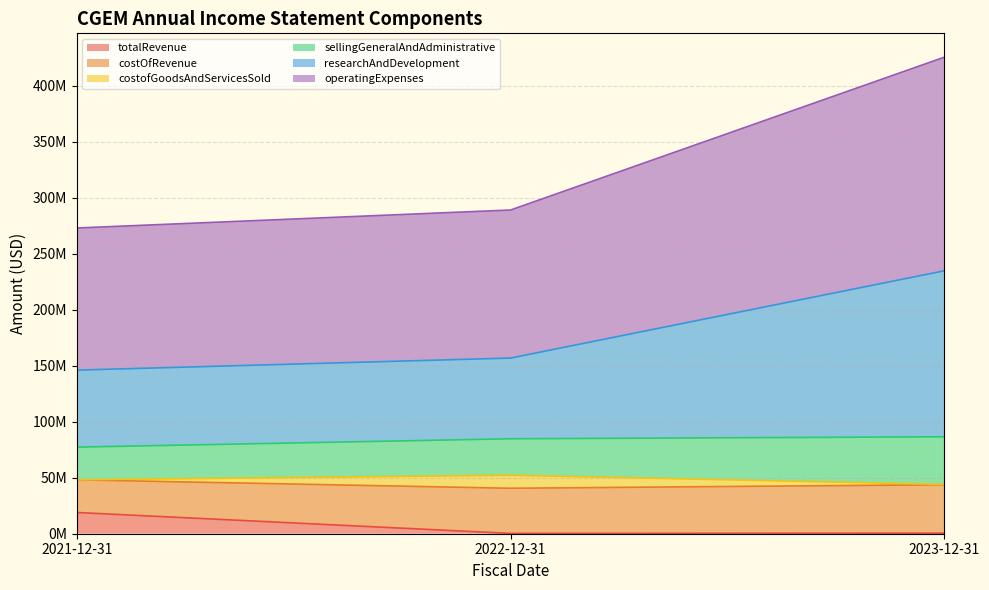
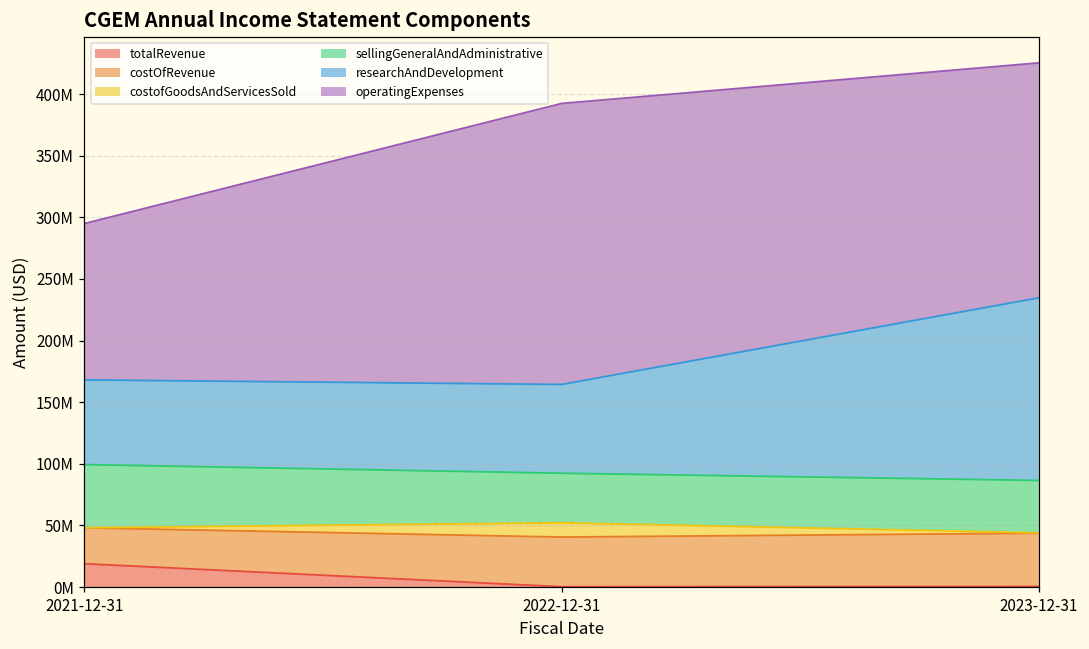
sellingGeneralAndAdministrative, 2021-12-31: 29000000 -> 51000000
sellingGeneralAndAdministrative, 2022-12-31: 33000000 -> 40000000
operatingExpenses, 2022-12-31: 132000000 -> 228000000
